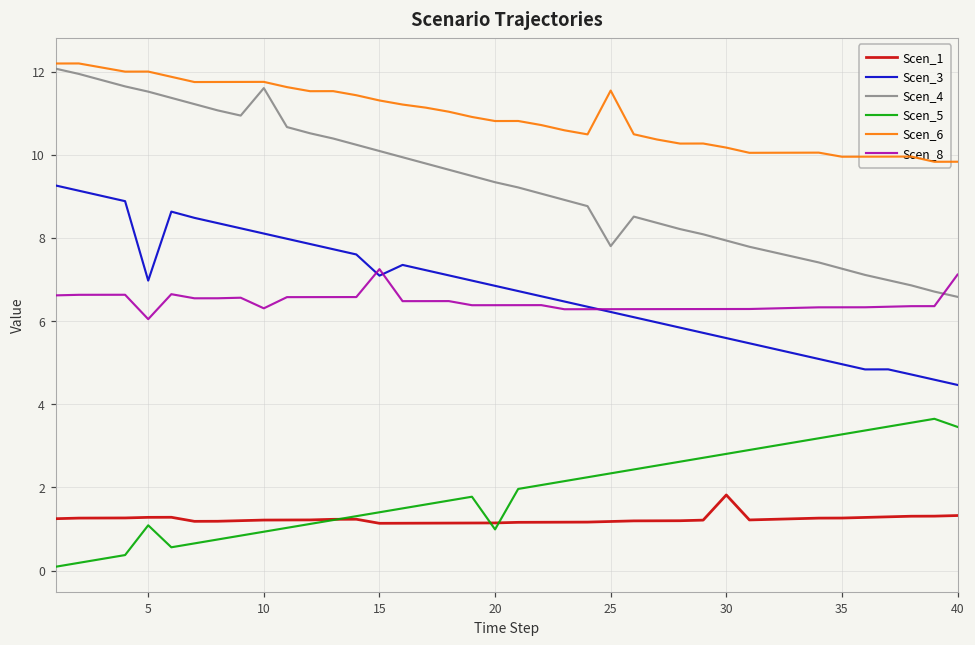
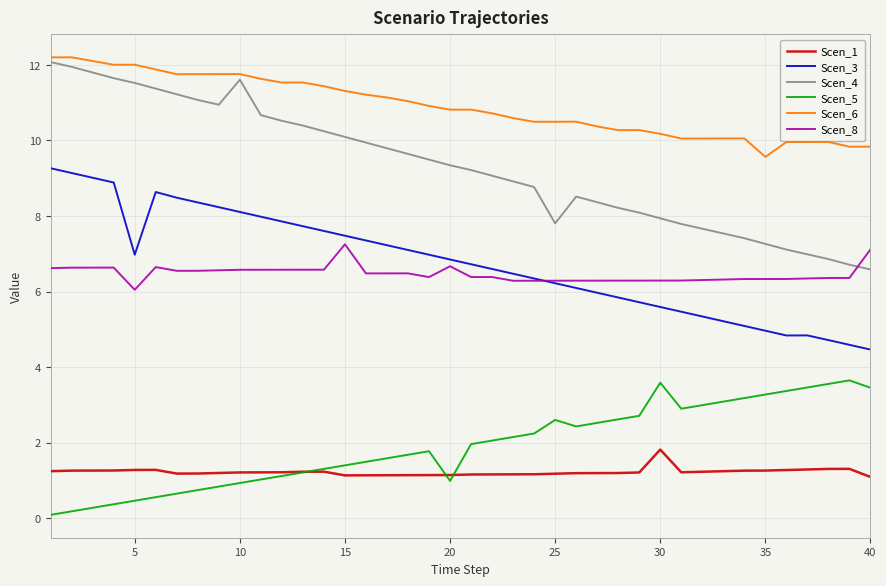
Scen_5, 5: 1.1 -> 0.5
Scen_8, 10: 6.3 -> 6.6
Scen_3, 15: 7.1 -> 7.5
Scen_8, 20: 6.4 -> 6.7
Scen_5, 25: 2.3 -> 2.6
Scen_6, 25: 11.5 -> 10.5
Scen_5, 30: 2.8 -> 3.6
Scen_6, 35: 10.0 -> 9.6
Scen_1, 40: 1.3 -> 1.1
